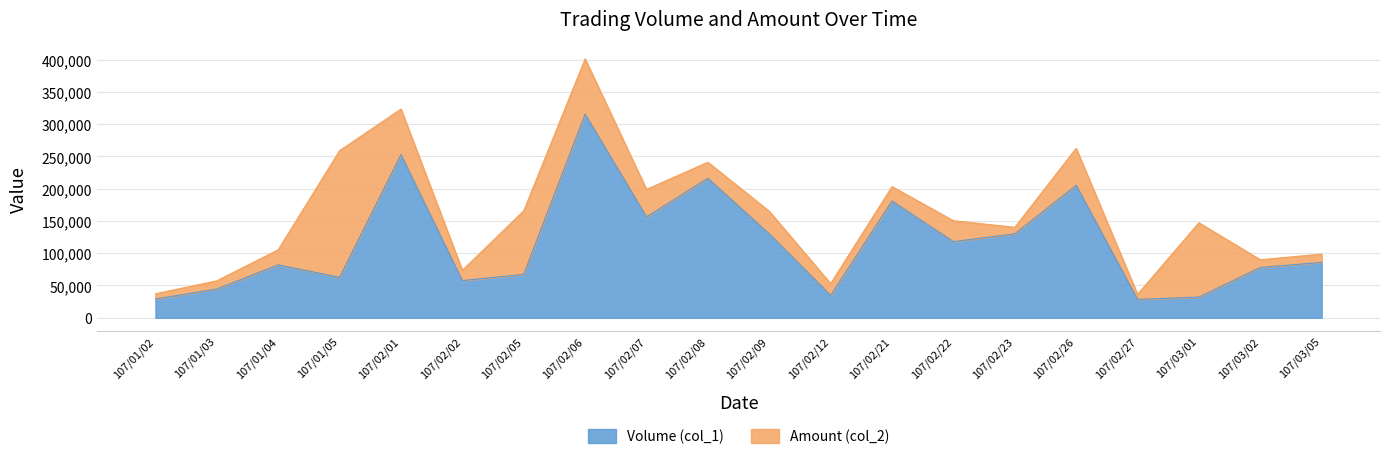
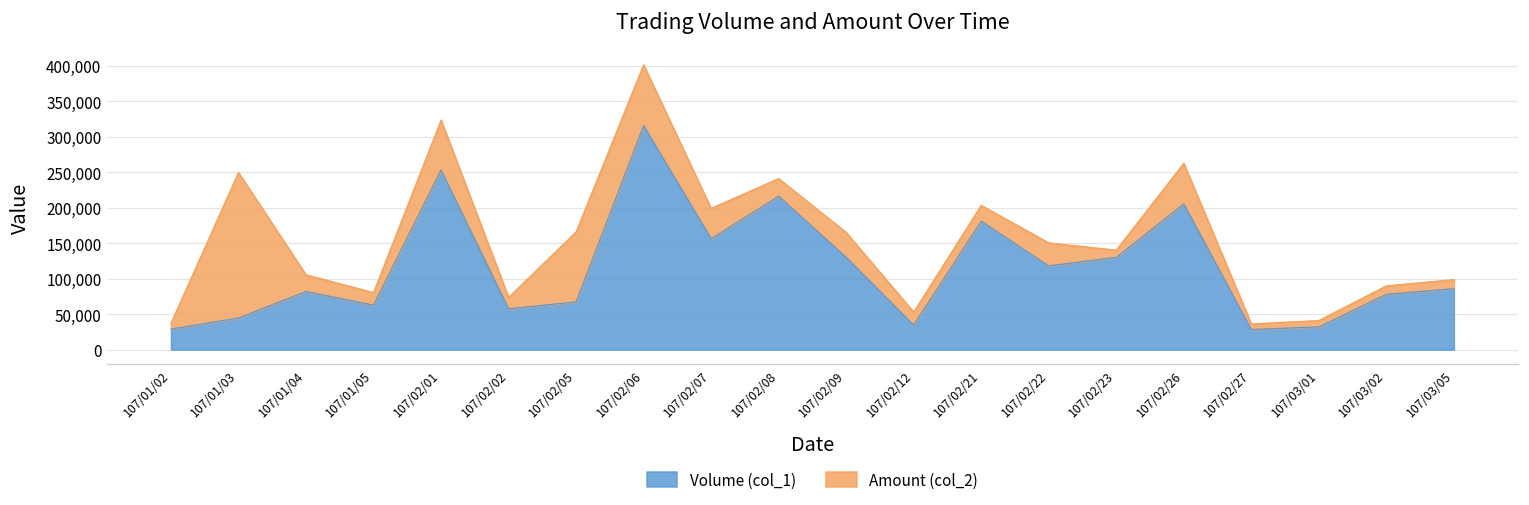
Amount (col_2), 107/01/03: 10,000 -> 210,000
Amount (col_2), 107/01/05: 200,000 -> 20,000
Amount (col_2), 107/03/01: 120,000 -> 10,000
